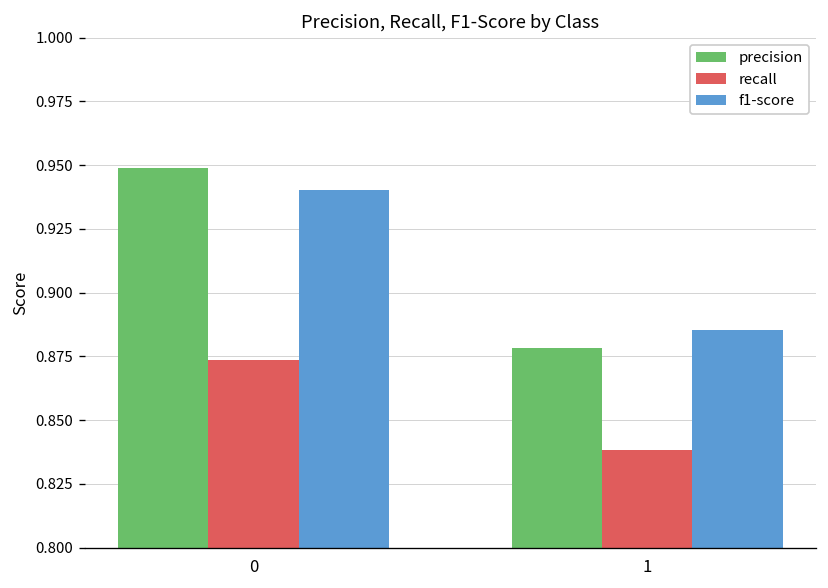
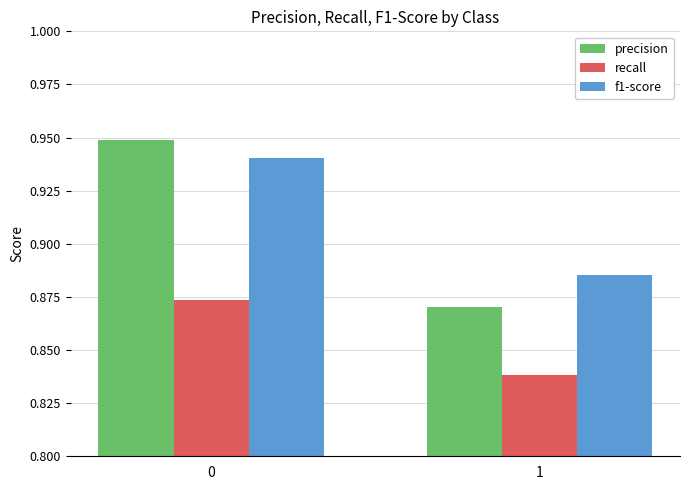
precision, 1: 0.878 -> 0.870
